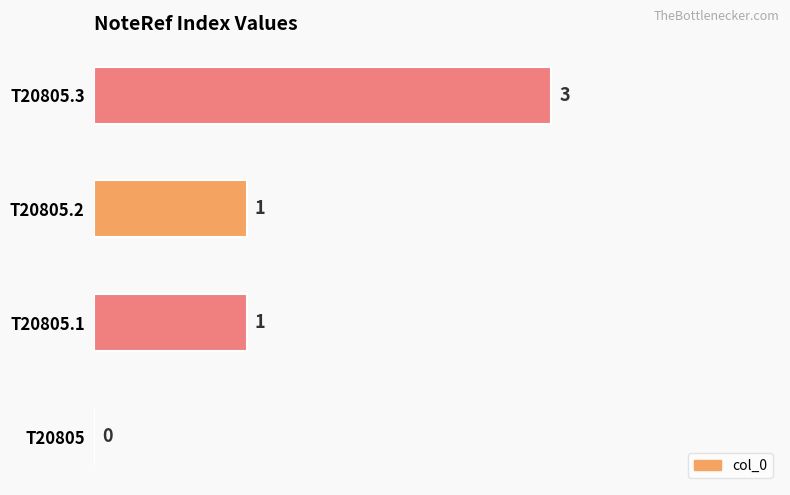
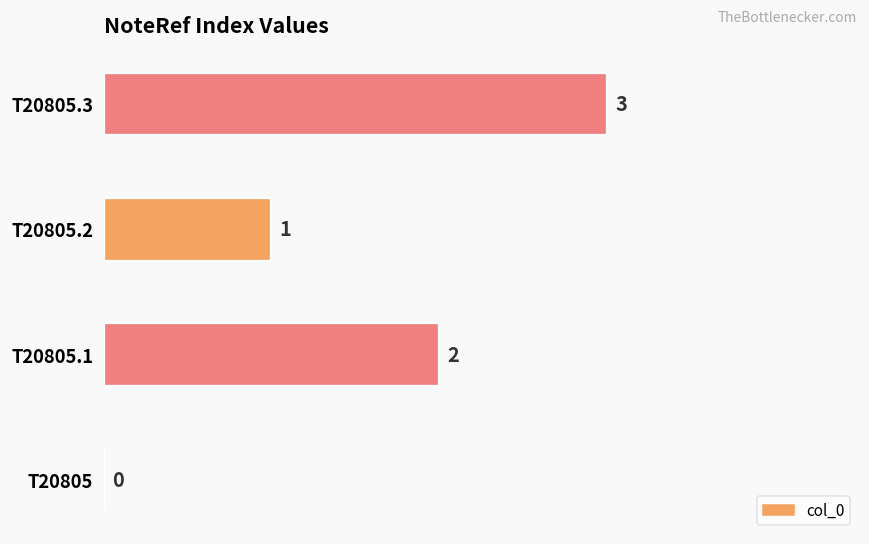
T20805.1: 1 -> 2
